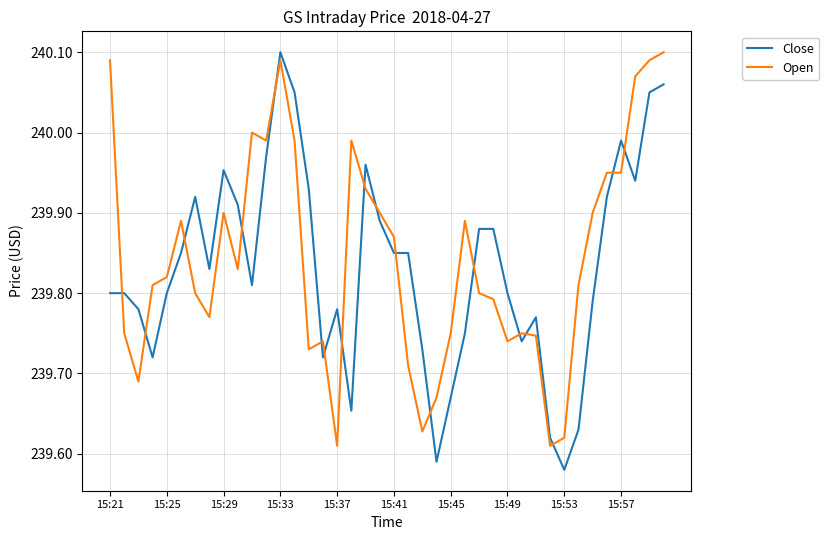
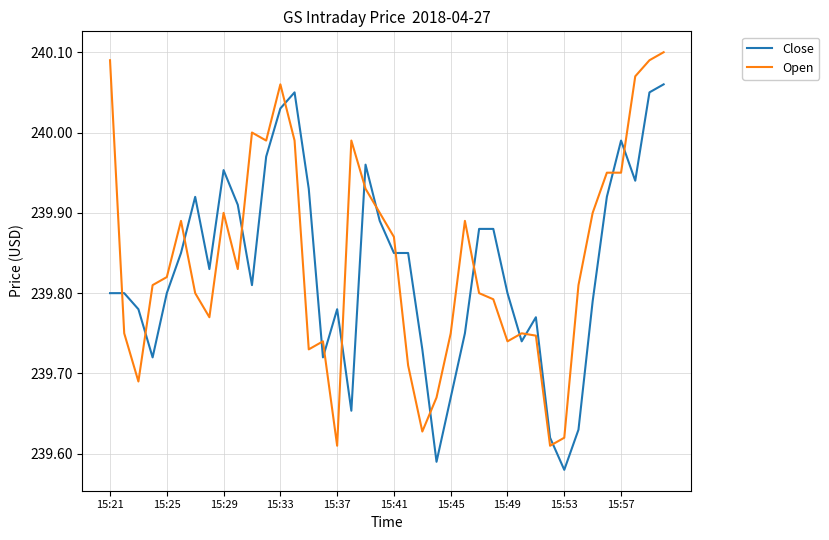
Close, 15:33: 240.10 -> 240.03
Open, 15:33: 240.09 -> 240.06
